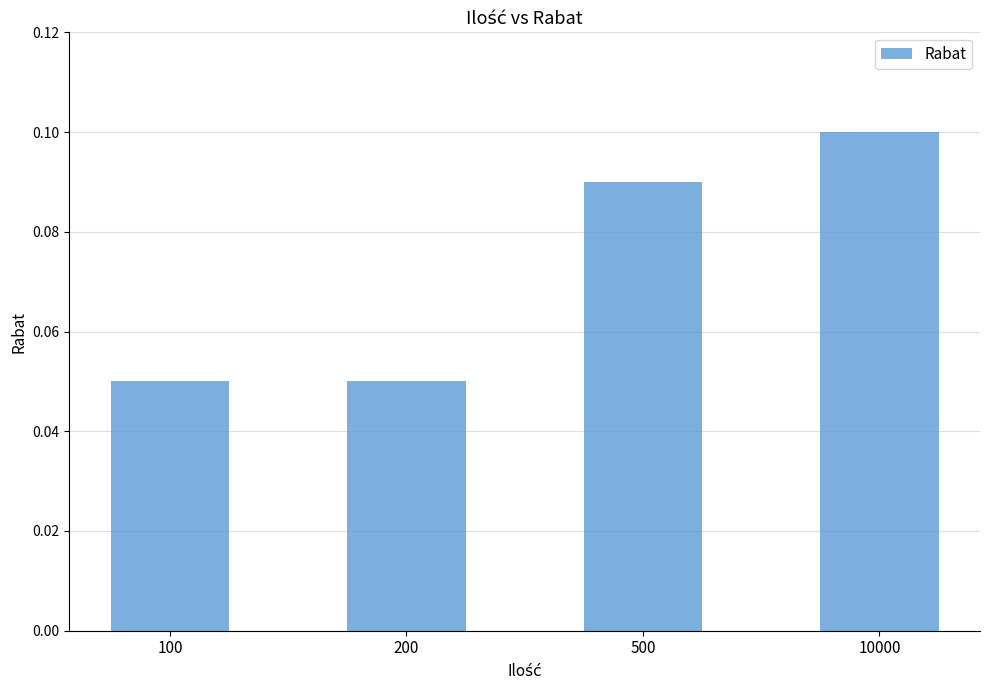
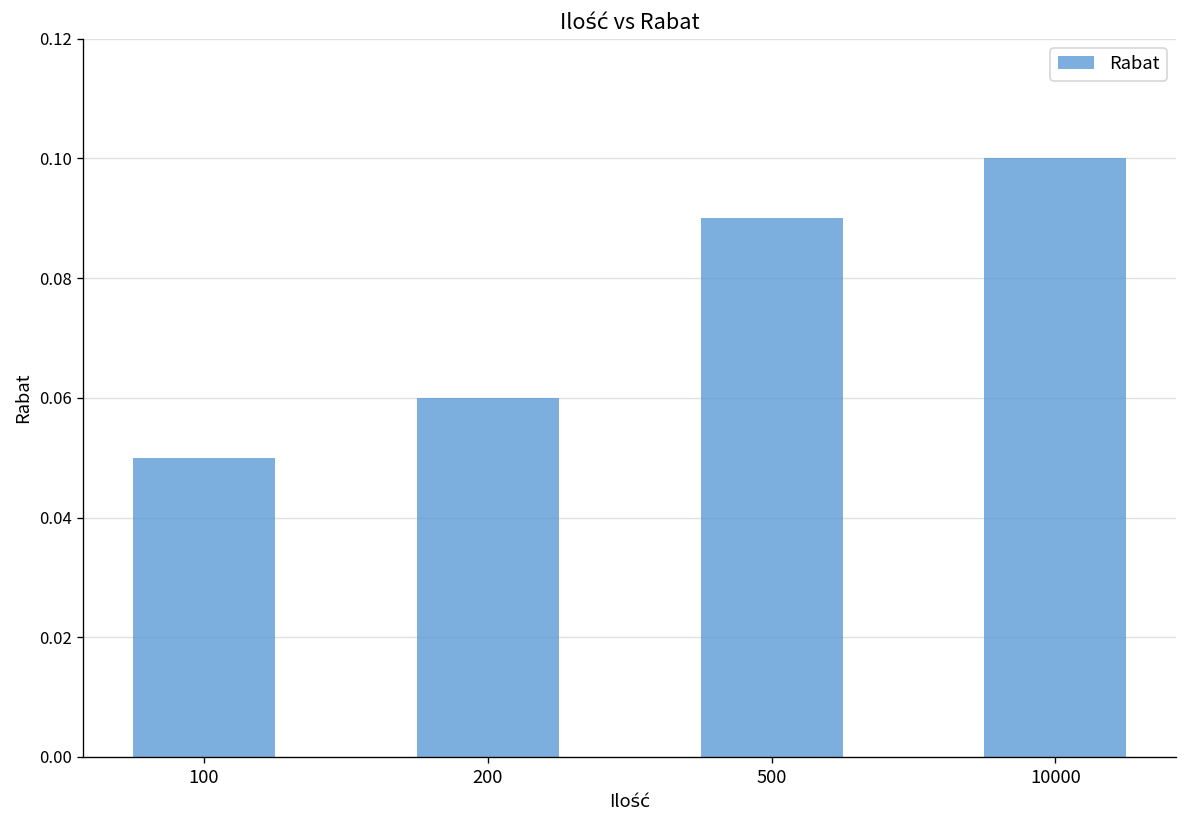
200: 0.05 -> 0.06
